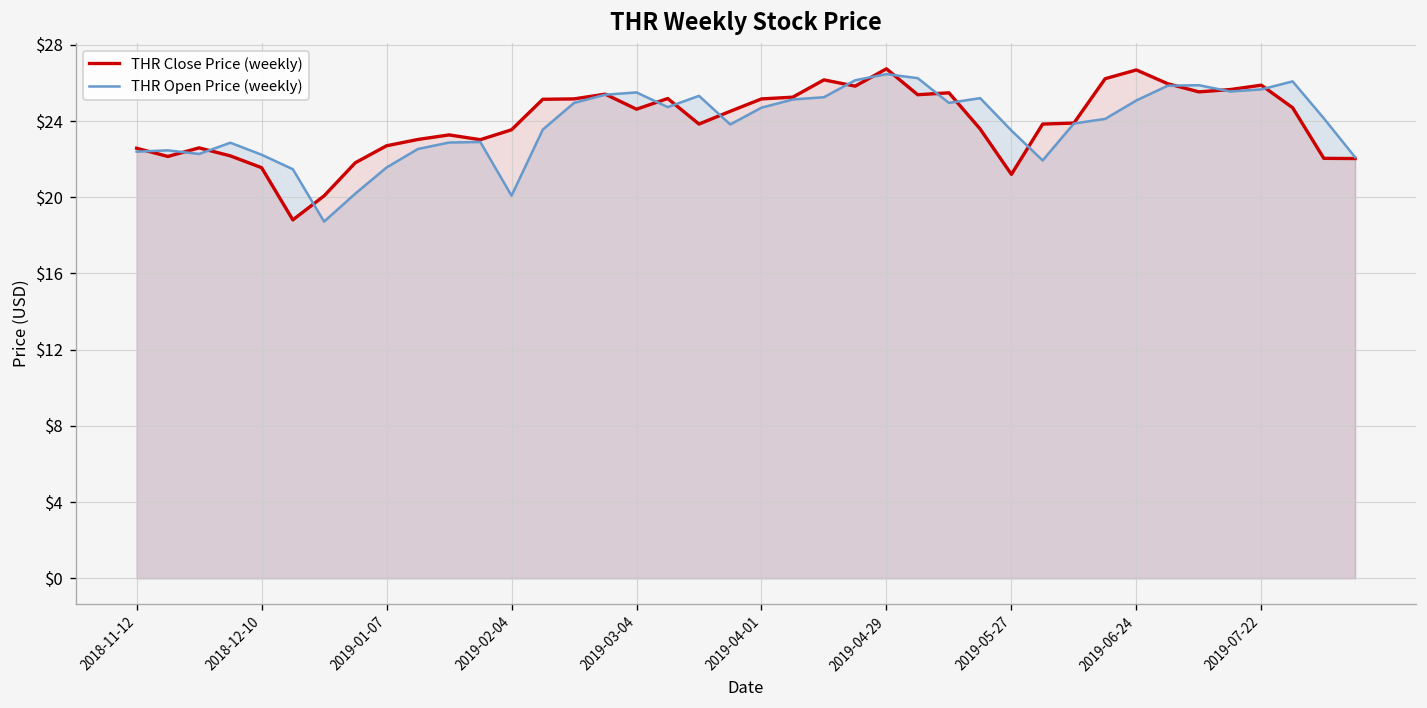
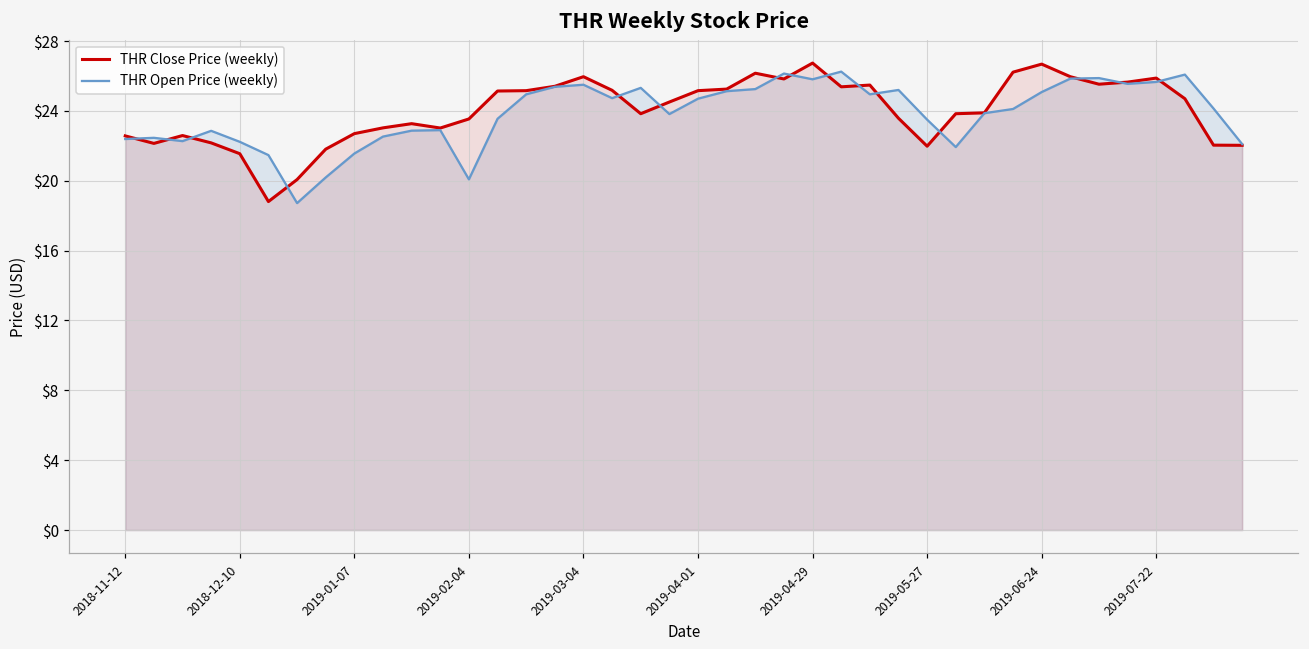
THR Close Price (weekly), 2019-03-04: $24.6 -> $26.0
THR Open Price (weekly), 2019-04-29: $26.5 -> $25.8
THR Close Price (weekly), 2019-05-27: $21.2 -> $22.0
